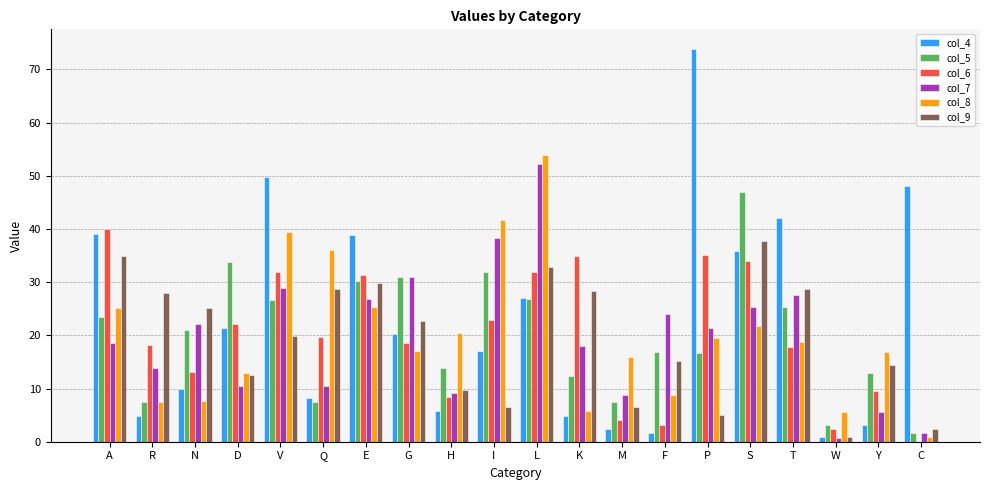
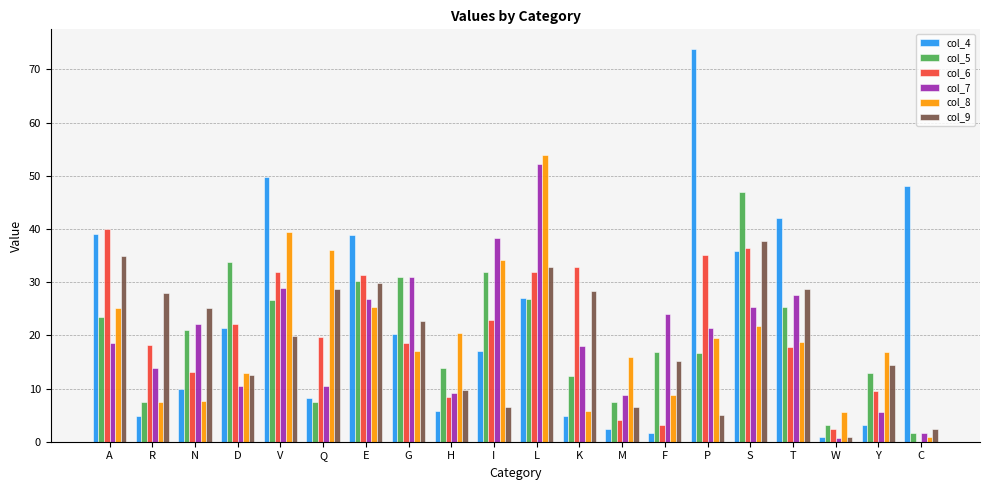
col_8, I: 42 -> 34
col_6, K: 35 -> 33
col_6, S: 34 -> 36
